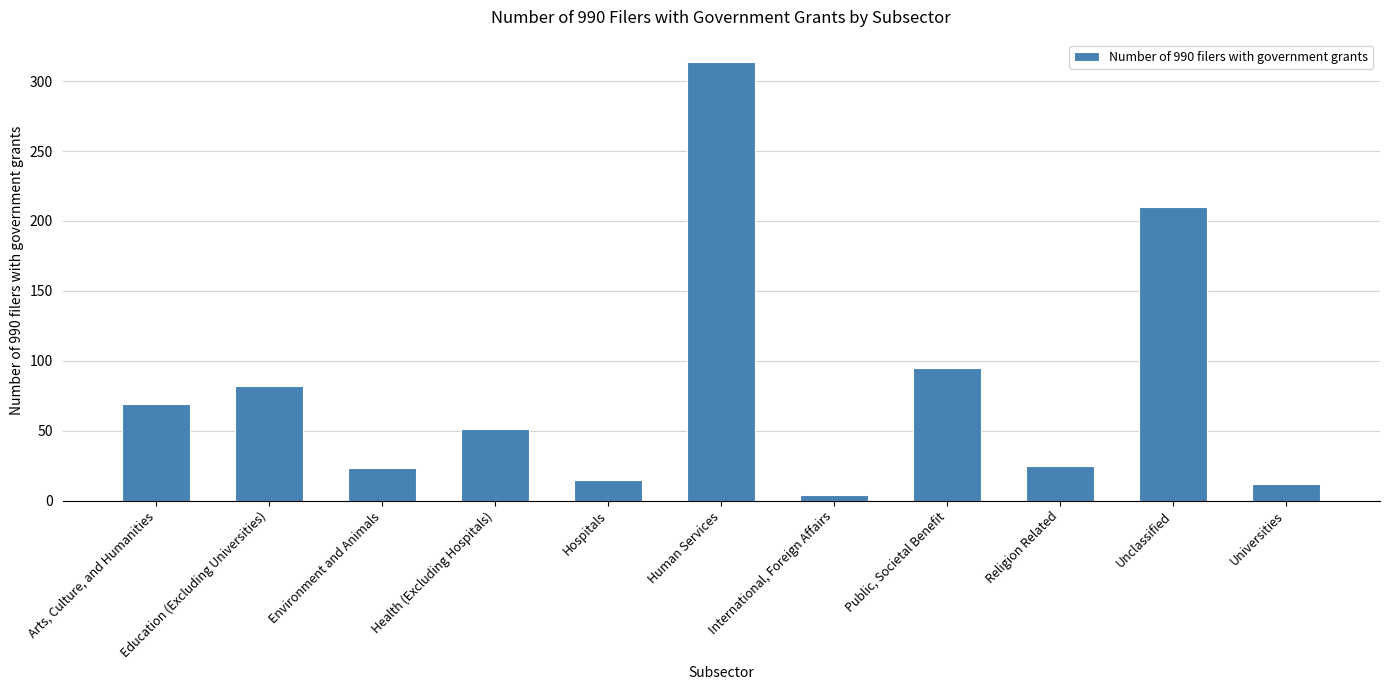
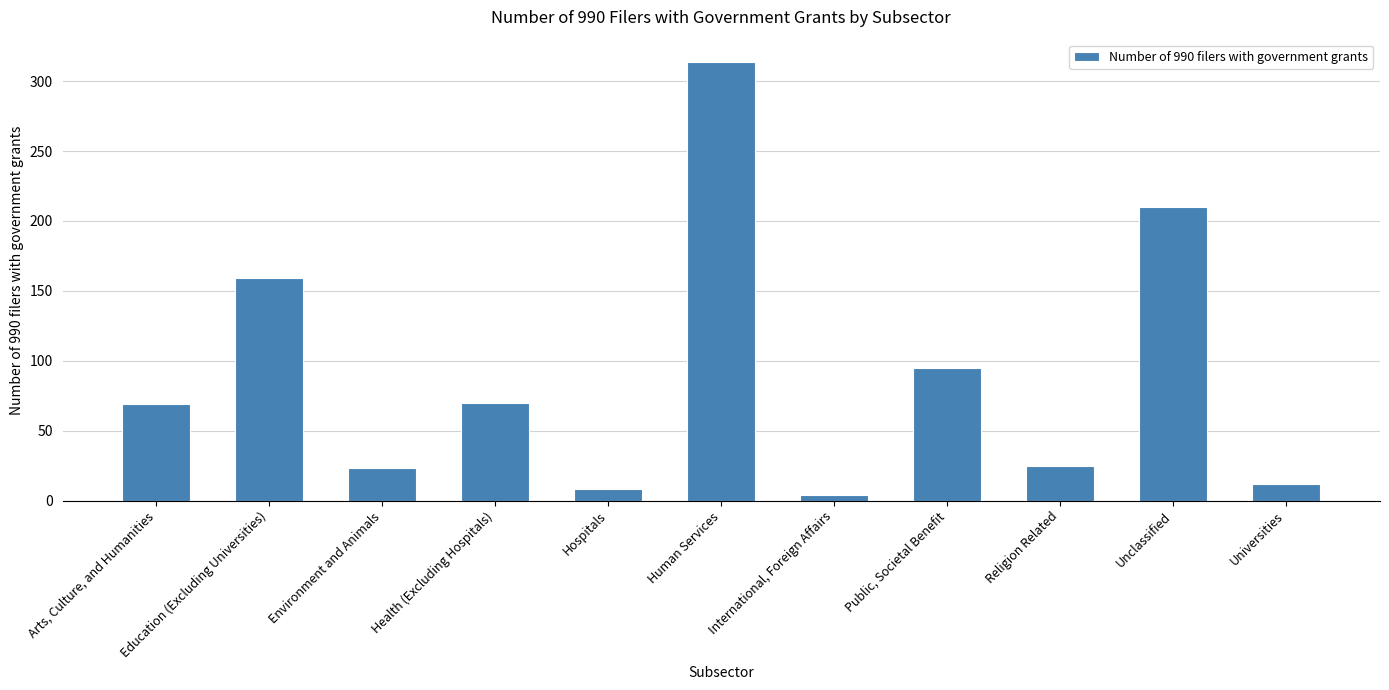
Education (Excluding Universities): 82 -> 159
Health (Excluding Hospitals): 51 -> 70
Hospitals: 15 -> 8
